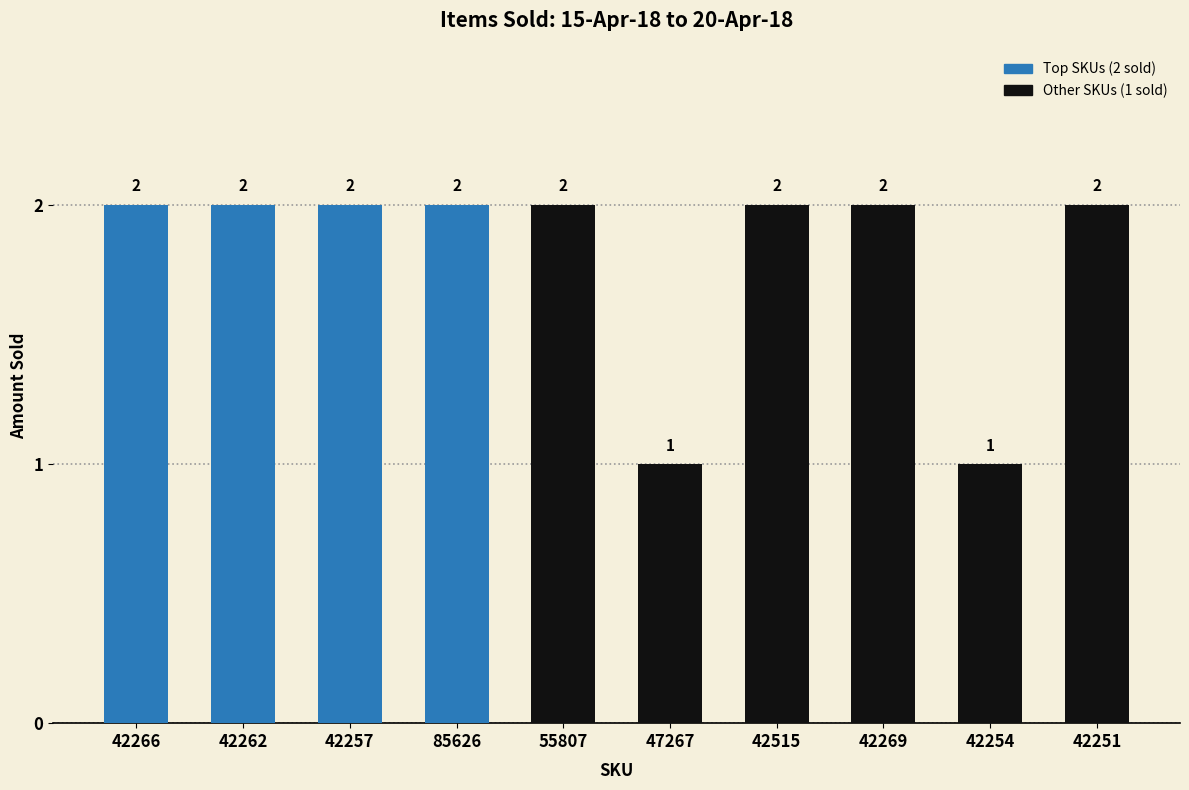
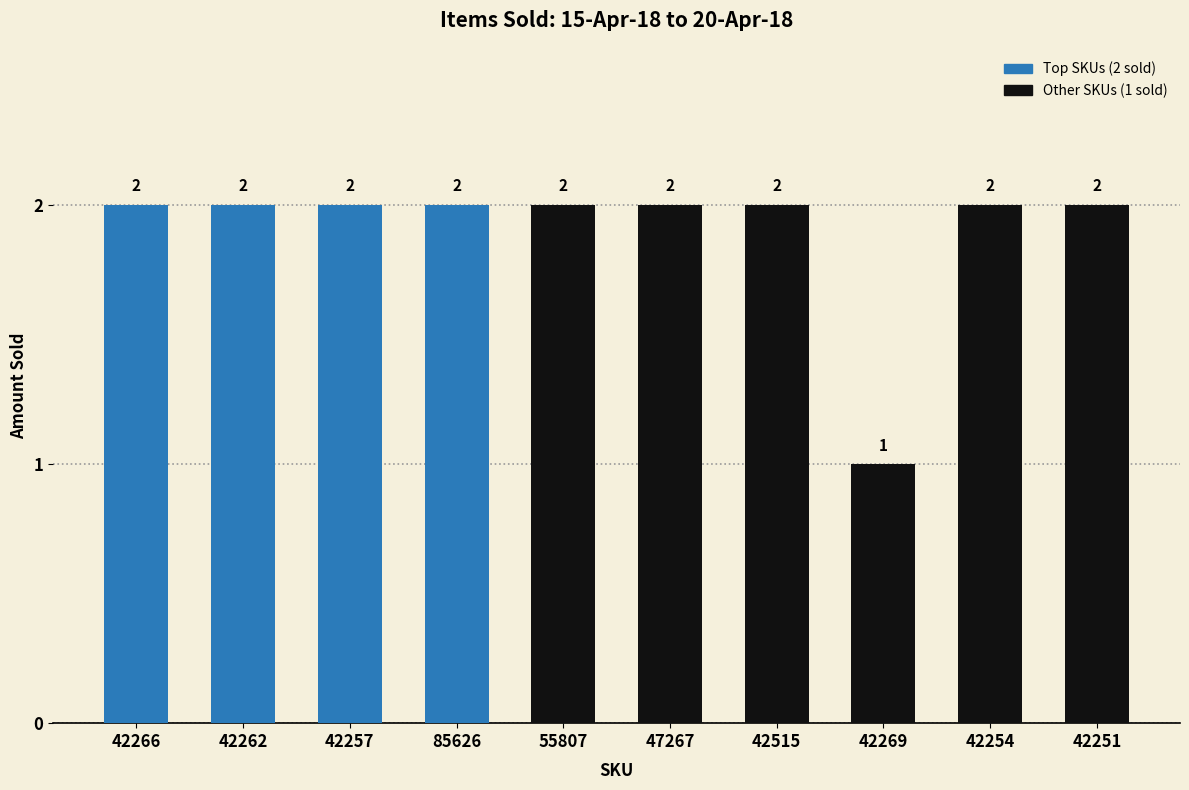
47267: 1 -> 2
42269: 2 -> 1
42254: 1 -> 2
